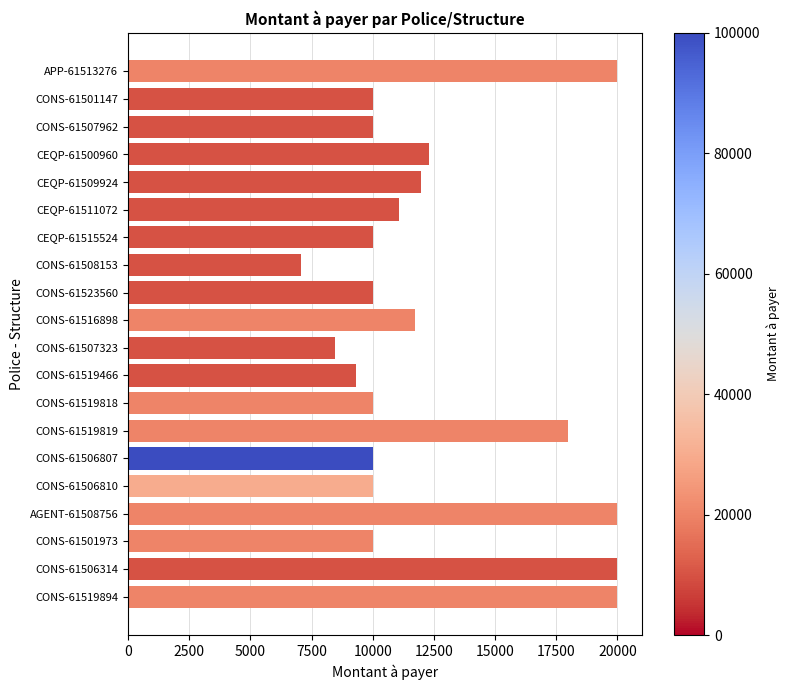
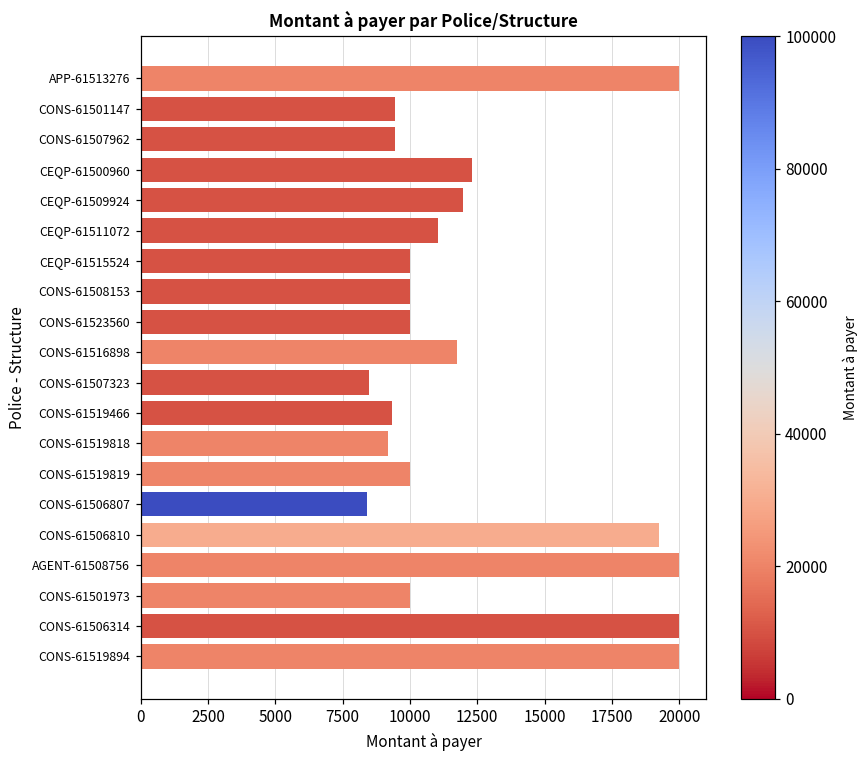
CONS-61501147: 10000 -> 9400
CONS-61507962: 10000 -> 9500
CONS-61508153: 7100 -> 10000
CONS-61519818: 10000 -> 9200
CONS-61519819: 18000 -> 10000
CONS-61506807: 10000 -> 8400
CONS-61506810: 10000 -> 19300
